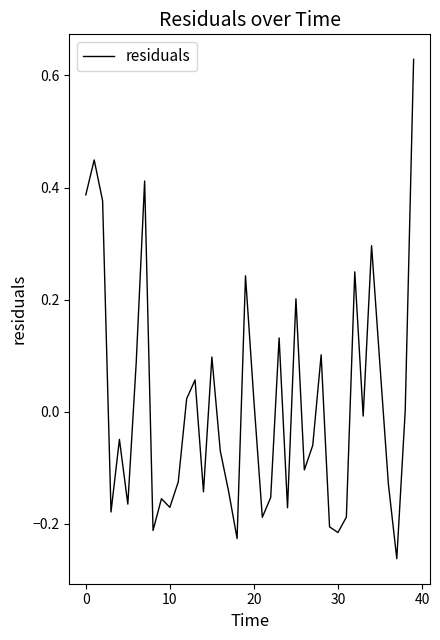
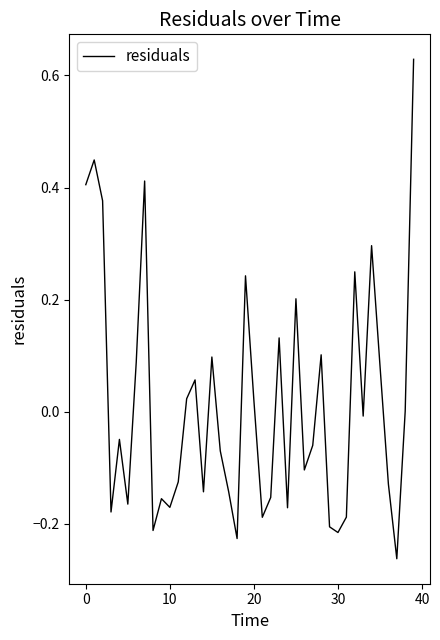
0: 0.39 -> 0.41
